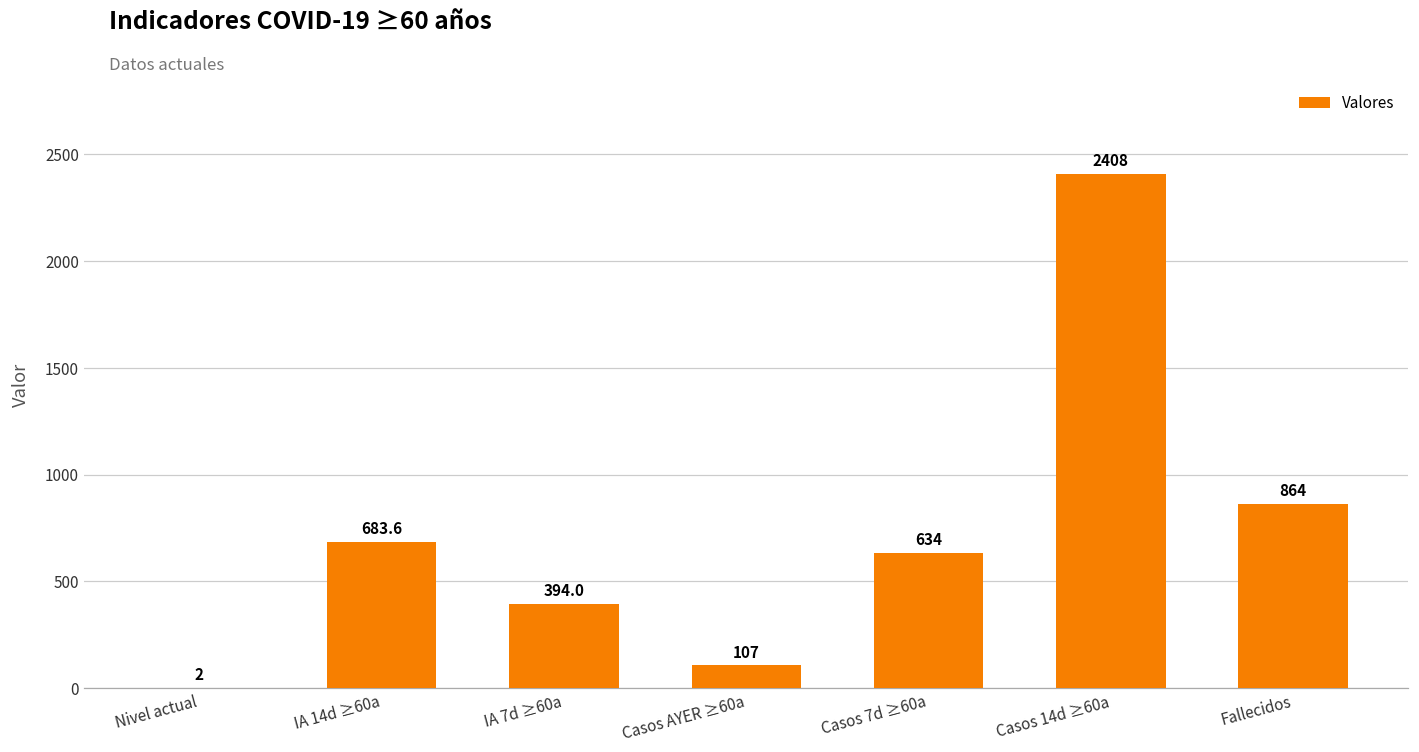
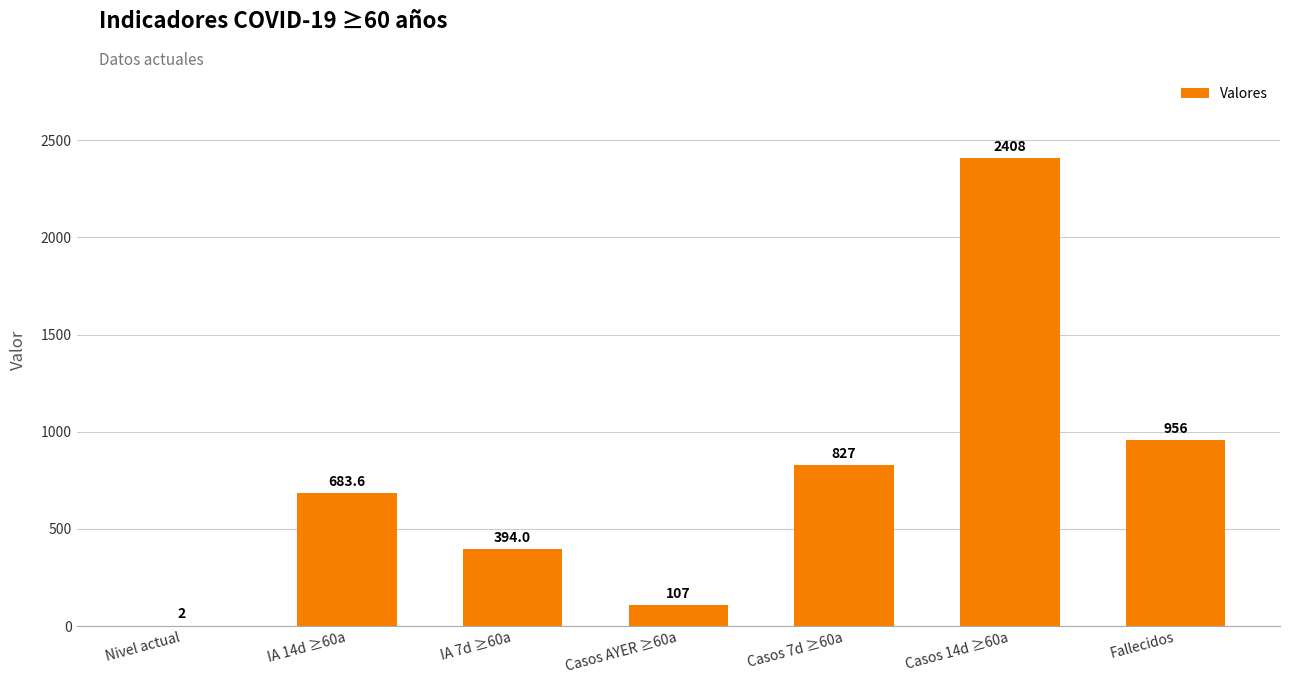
Casos 7d ≥60a: 634 -> 827
Fallecidos: 864 -> 956
